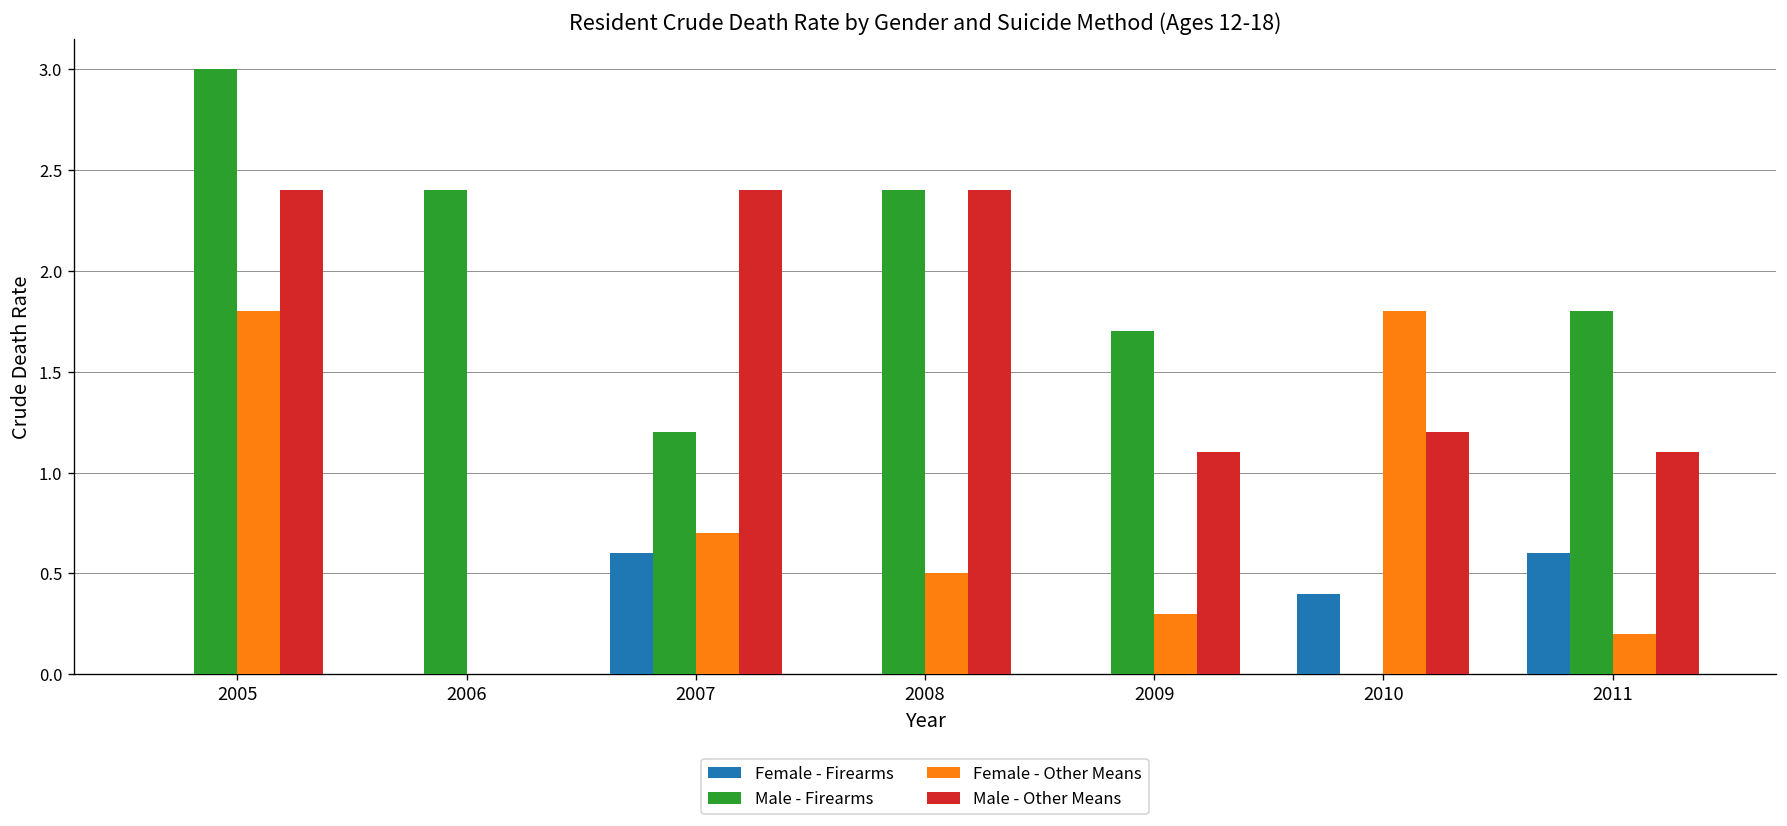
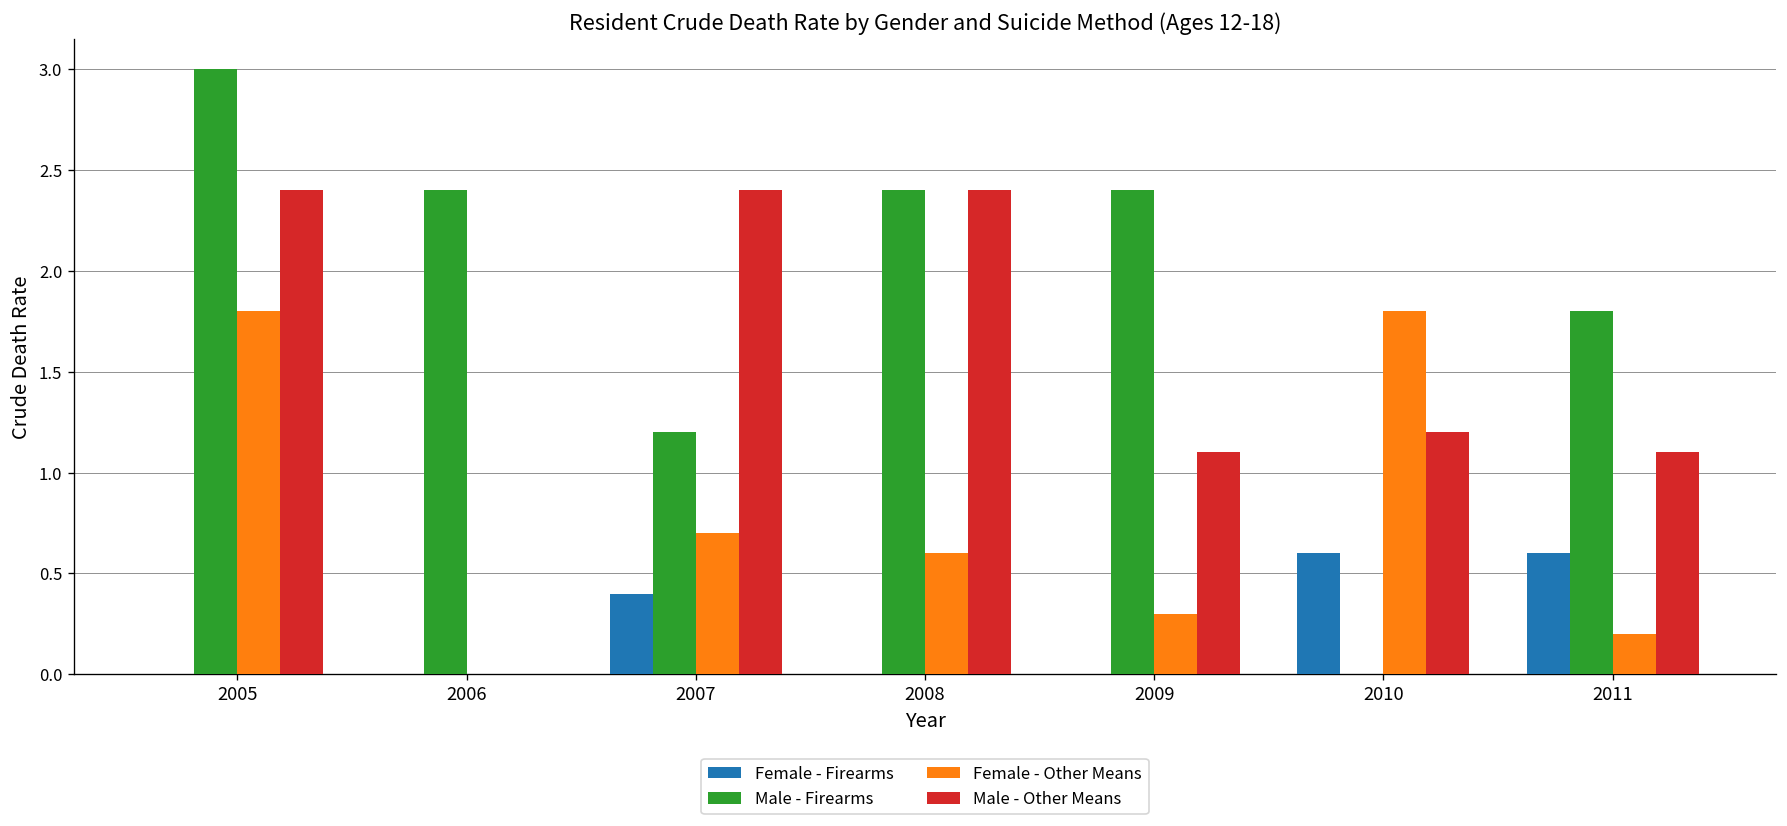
Female - Firearms, 2007: 0.6 -> 0.4
Female - Other Means, 2008: 0.5 -> 0.6
Male - Firearms, 2009: 1.7 -> 2.4
Female - Firearms, 2010: 0.4 -> 0.6
